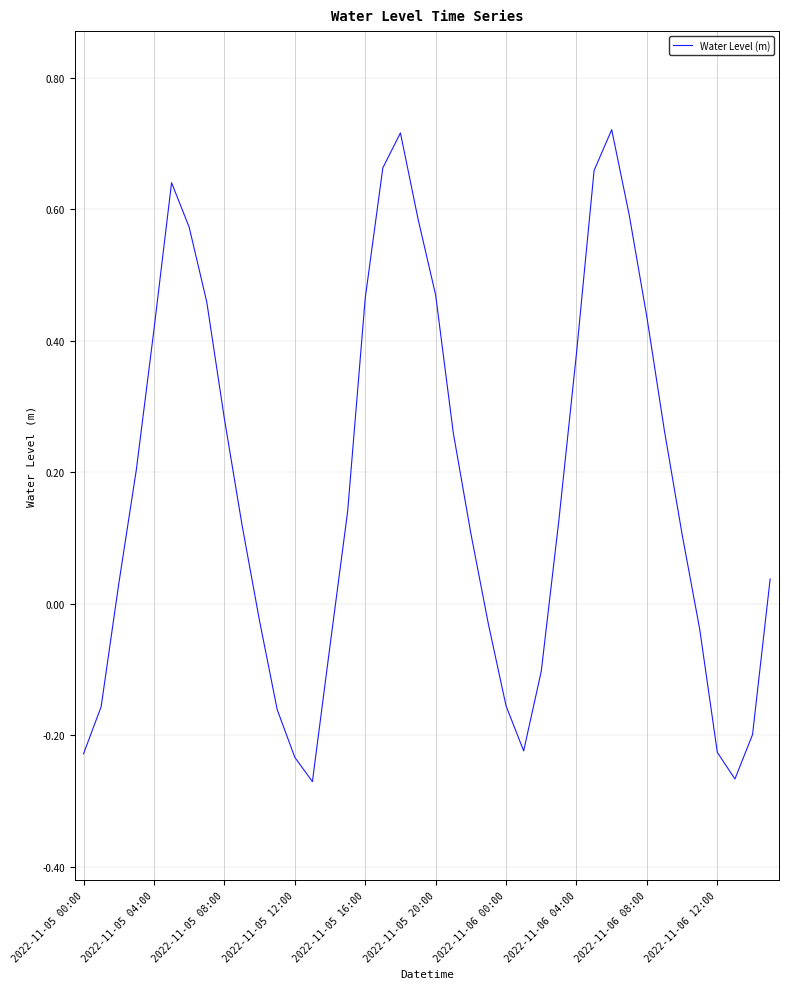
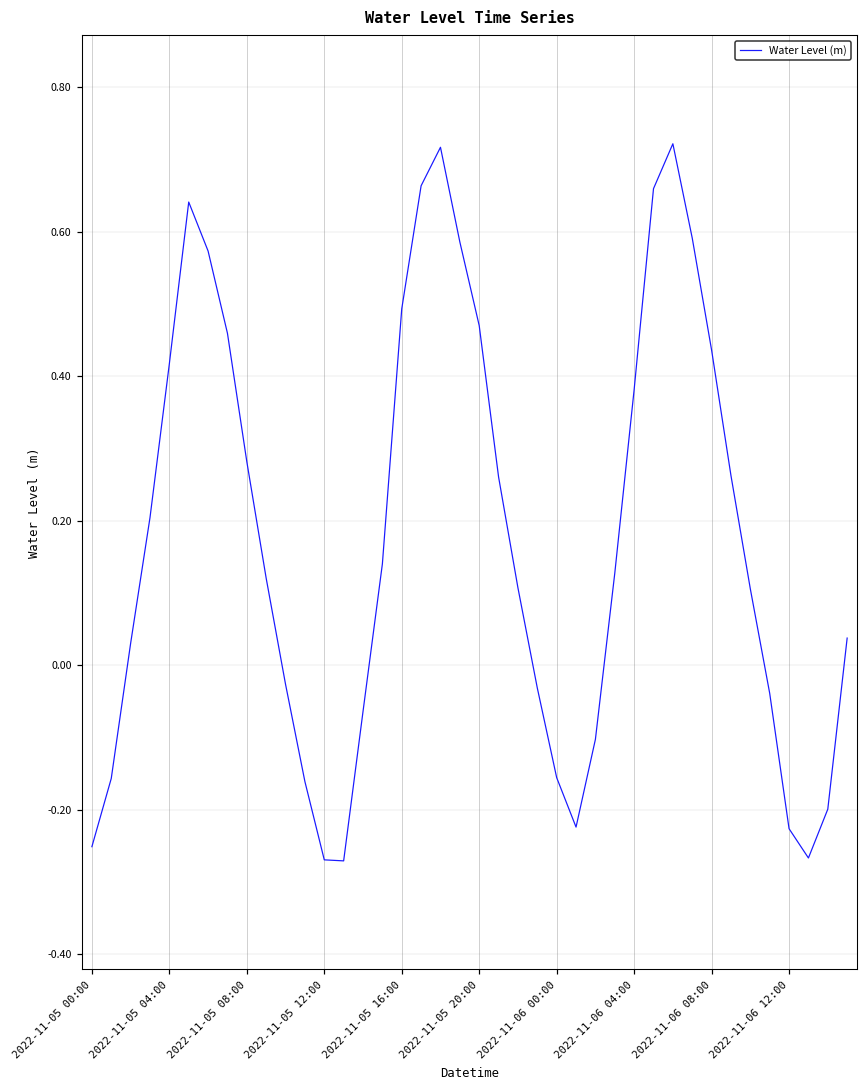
2022-11-05 00:00: -0.23 -> -0.25
2022-11-05 12:00: -0.23 -> -0.27
2022-11-05 16:00: 0.47 -> 0.49
